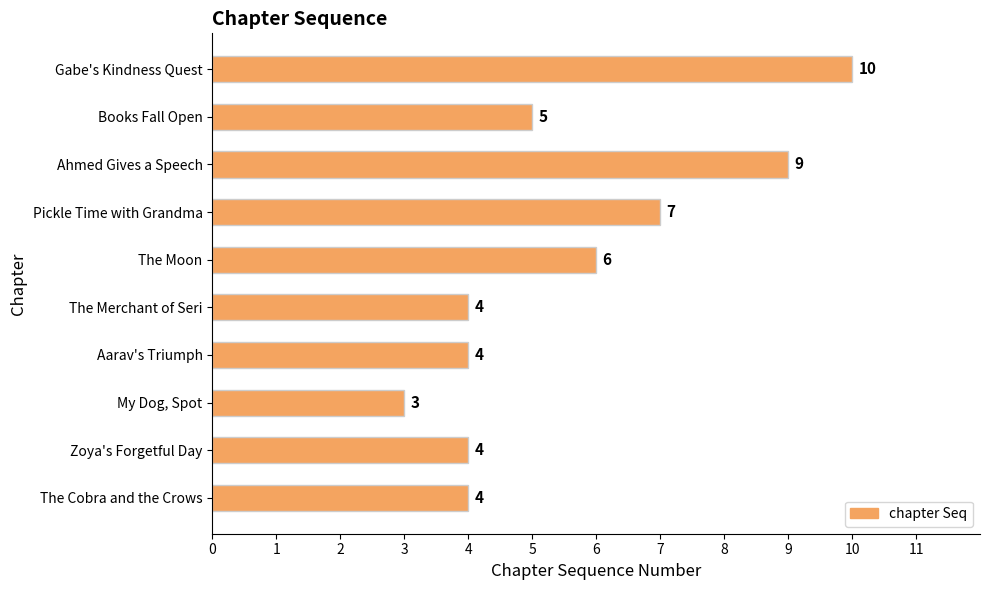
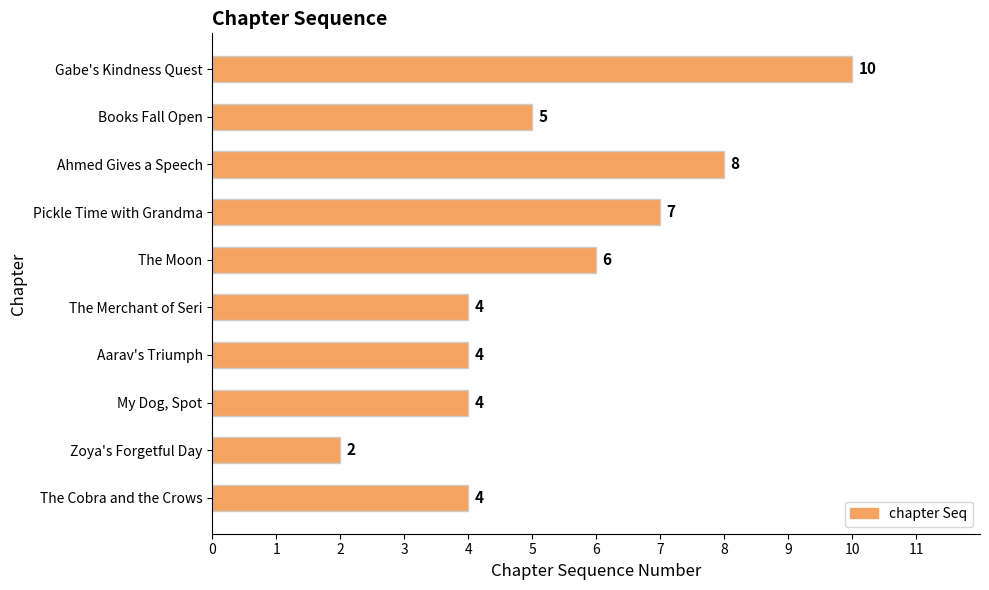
Ahmed Gives a Speech: 9 -> 8
My Dog, Spot: 3 -> 4
Zoya's Forgetful Day: 4 -> 2
